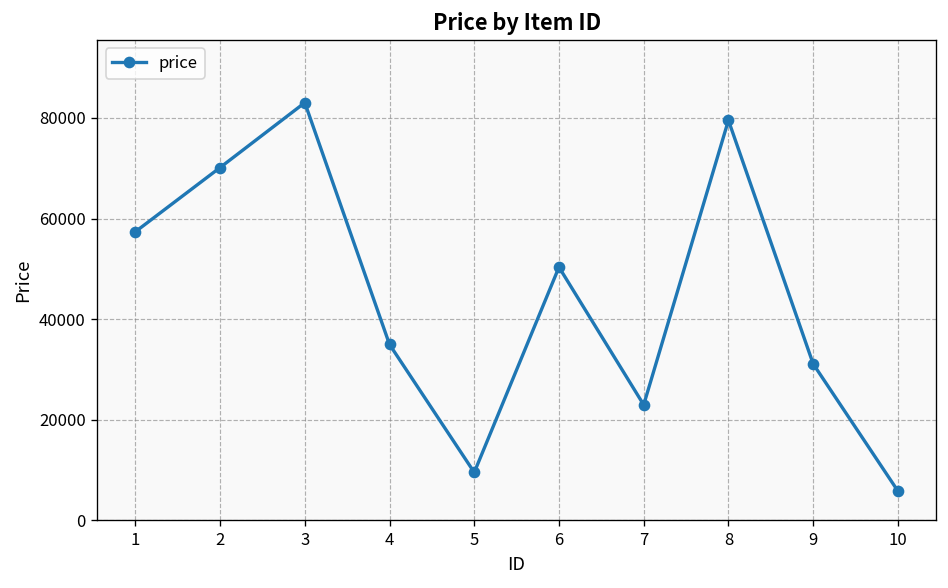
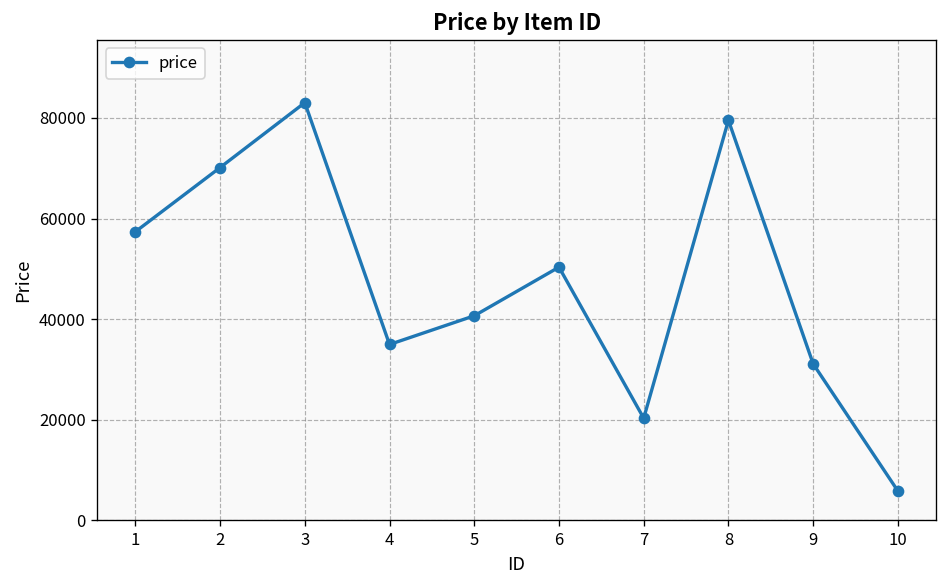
5: 10000 -> 41000
7: 23000 -> 20000
